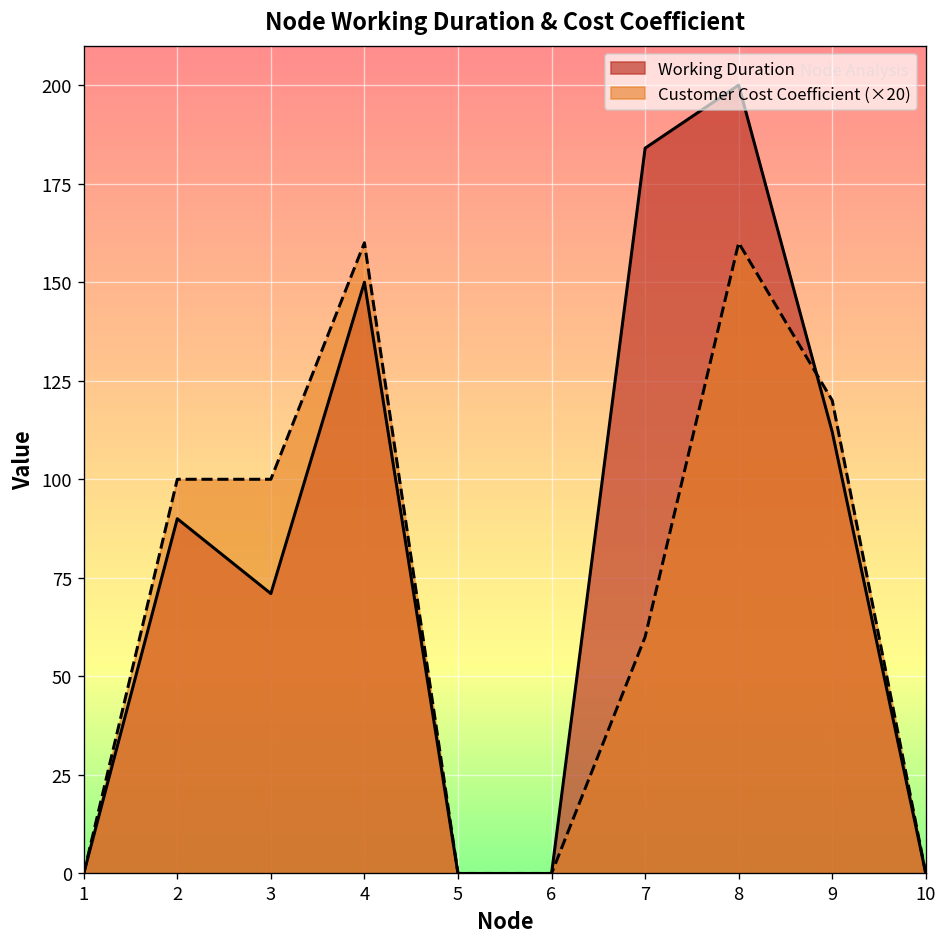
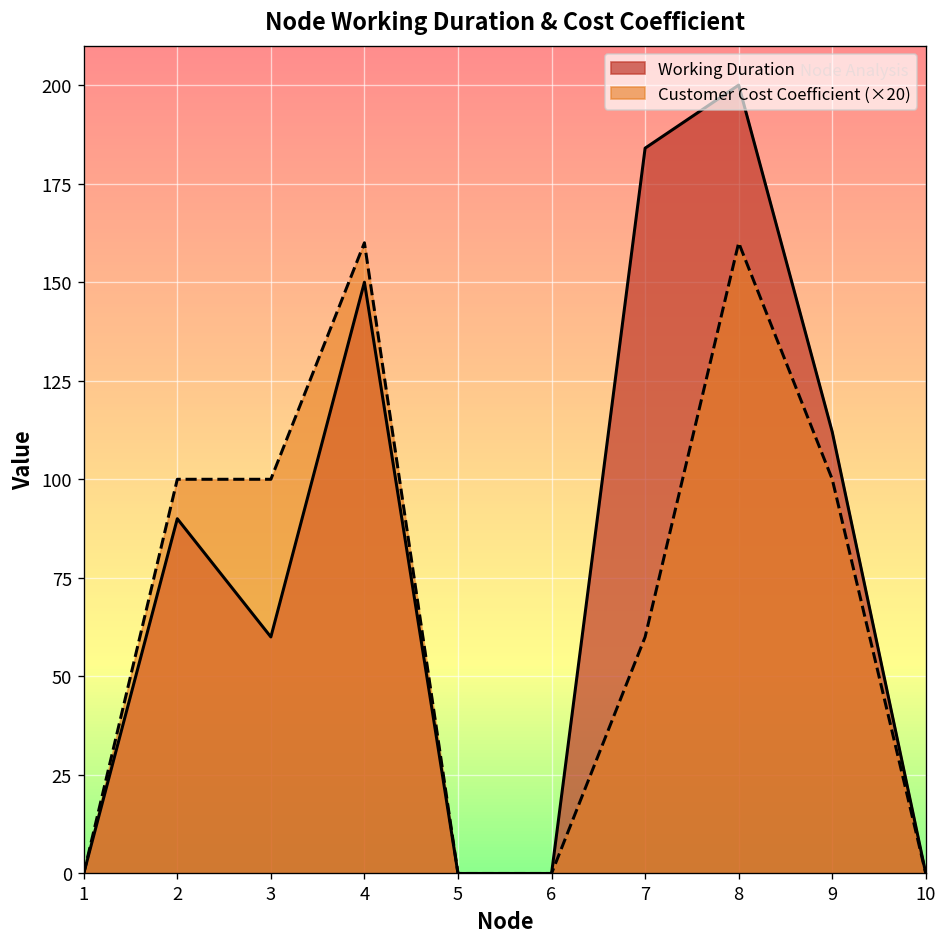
Working Duration, 3: 71 -> 60
Customer Cost Coefficient (×20), 9: 120 -> 100
